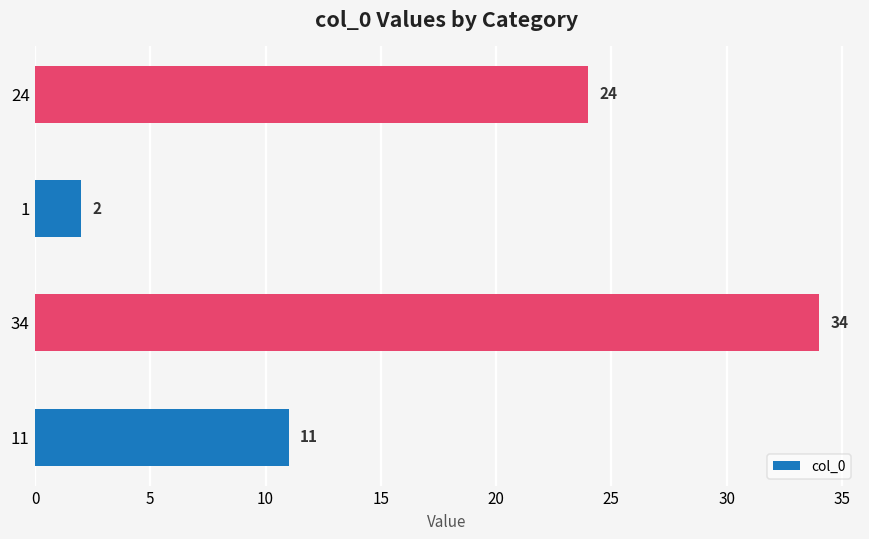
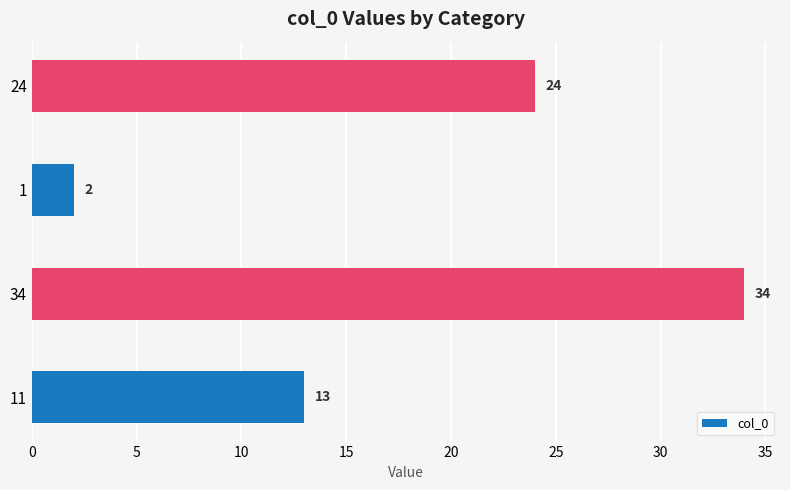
11: 11 -> 13
